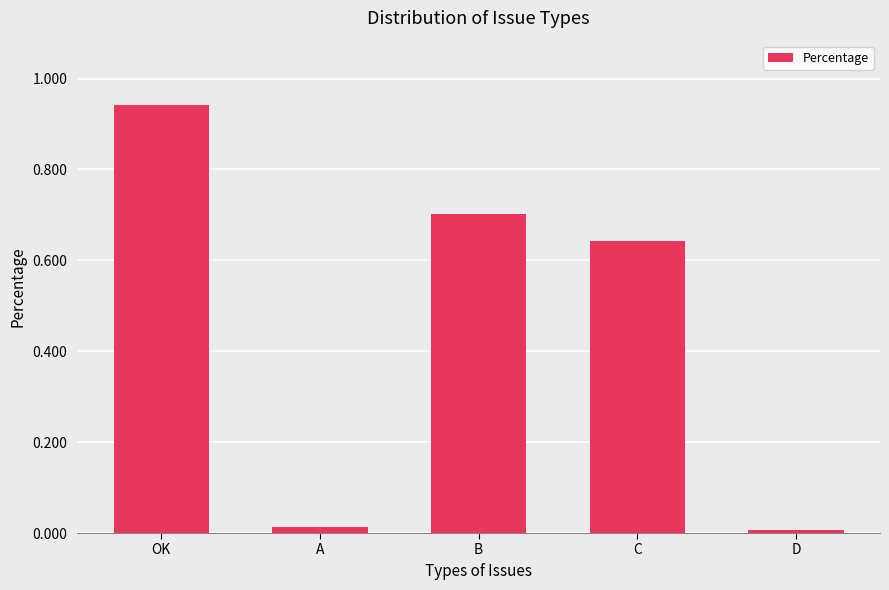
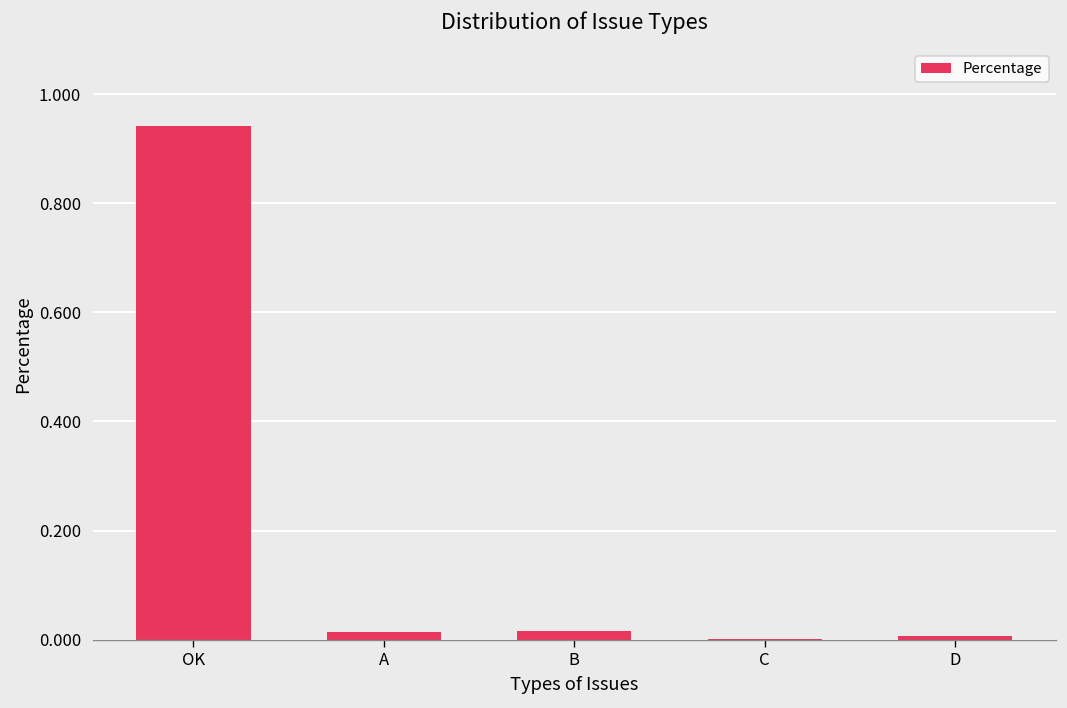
B: 0.70 -> 0.02
C: 0.64 -> 0.00
